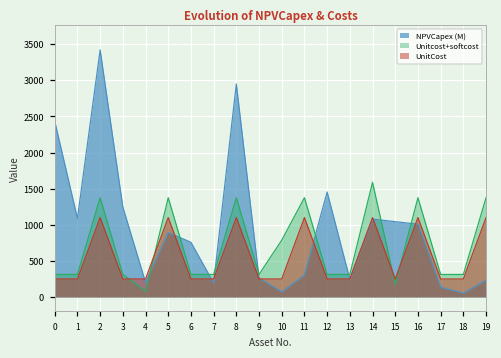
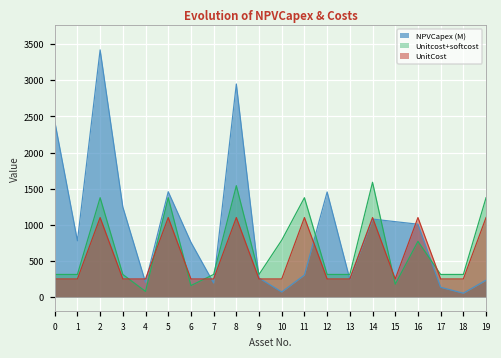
NPVCapex (M), 1: 1100 -> 800
NPVCapex (M), 5: 900 -> 1500
Unitcost+softcost, 6: 300 -> 200
Unitcost+softcost, 8: 1400 -> 1500
Unitcost+softcost, 16: 1400 -> 800
